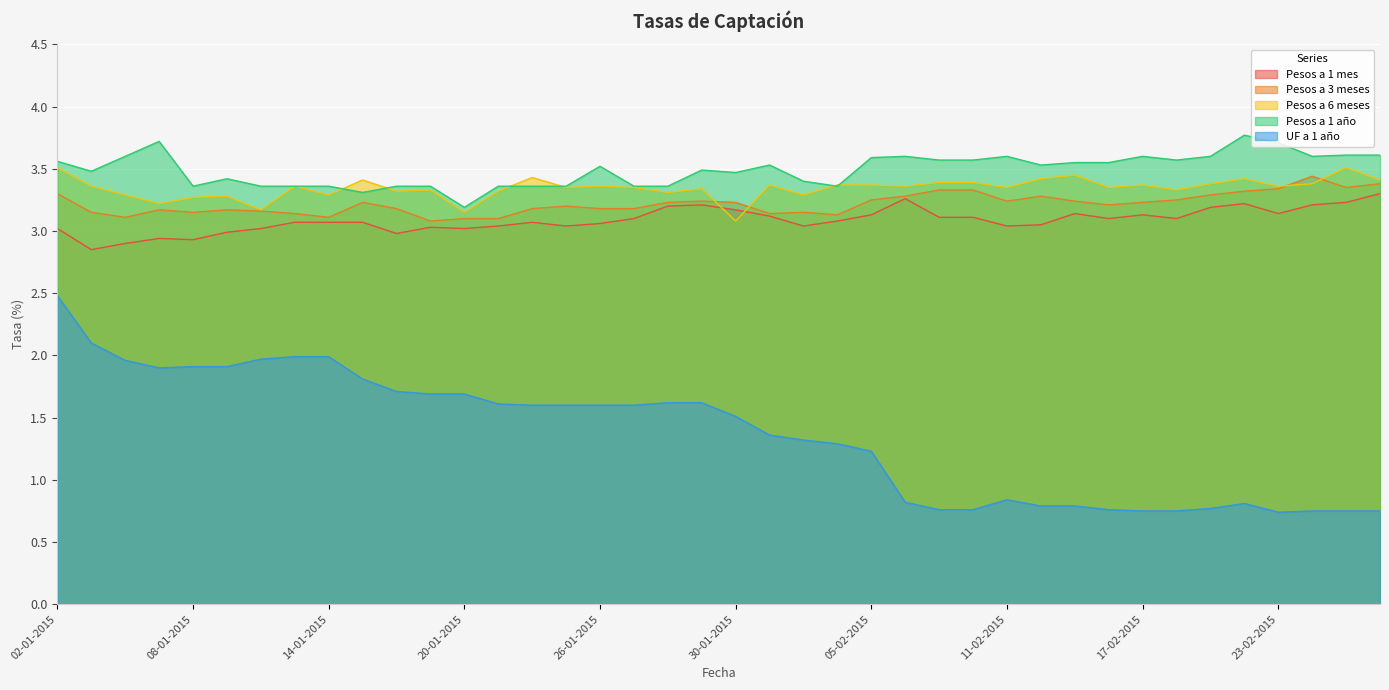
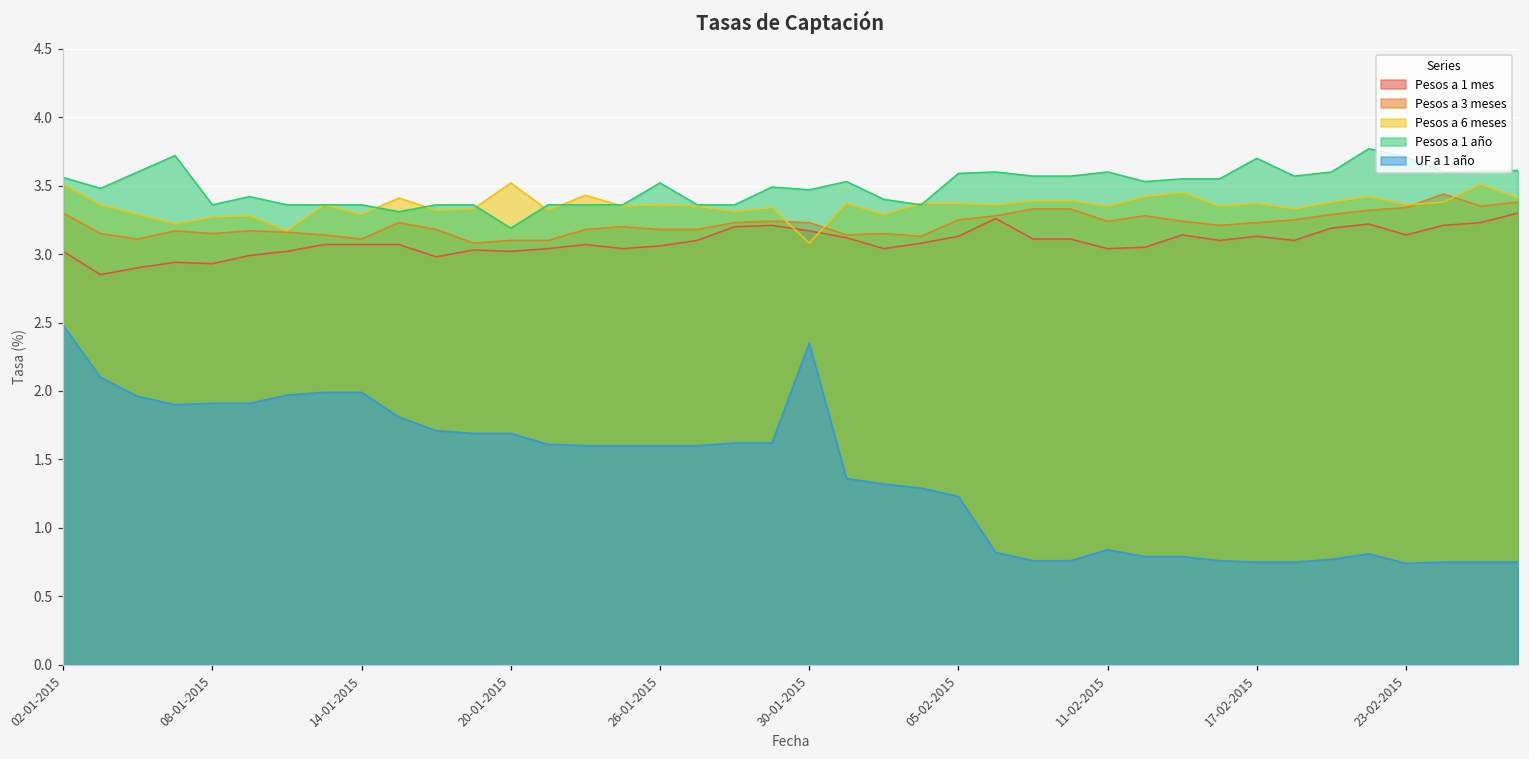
Pesos a 6 meses, 20-01-2015: 3.15 -> 3.52
UF a 1 año, 30-01-2015: 1.51 -> 2.35
Pesos a 1 año, 17-02-2015: 3.6 -> 3.7
